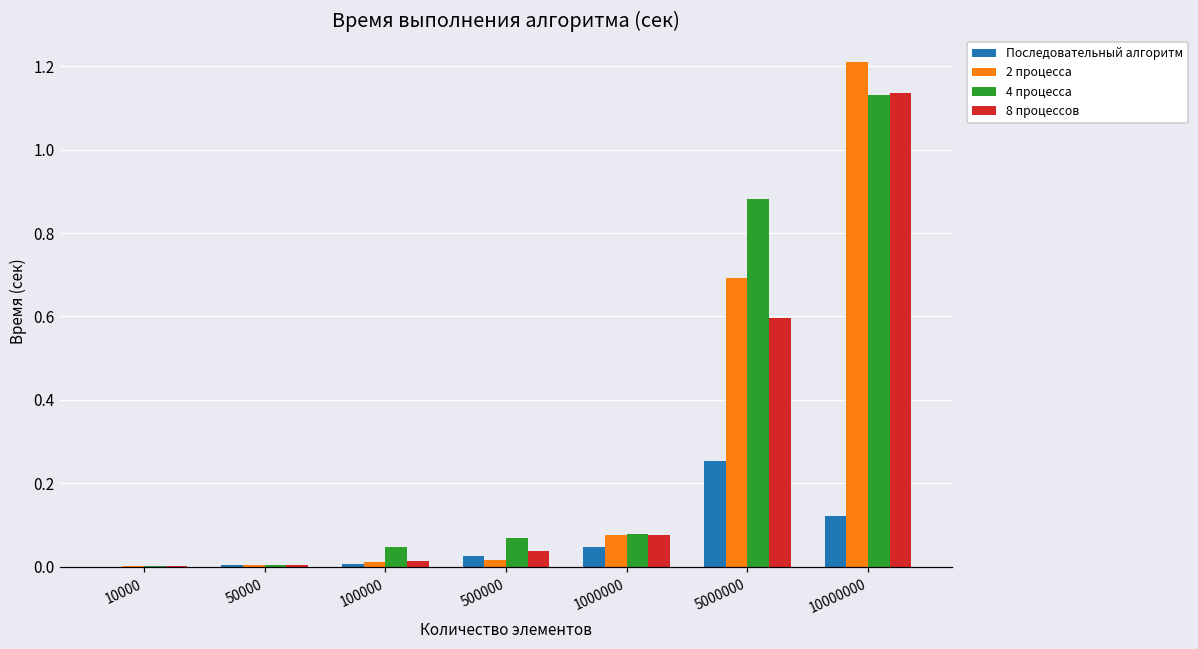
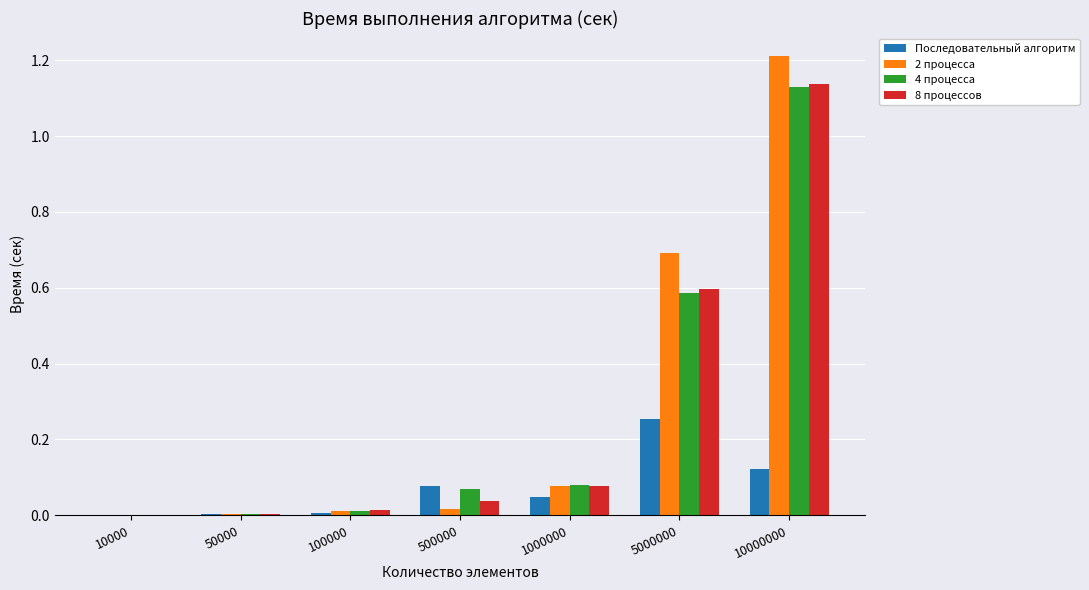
4 процесса, 100000: 0.05 -> 0.01
Последовательный алгоритм, 500000: 0.03 -> 0.08
4 процесса, 5000000: 0.88 -> 0.59
